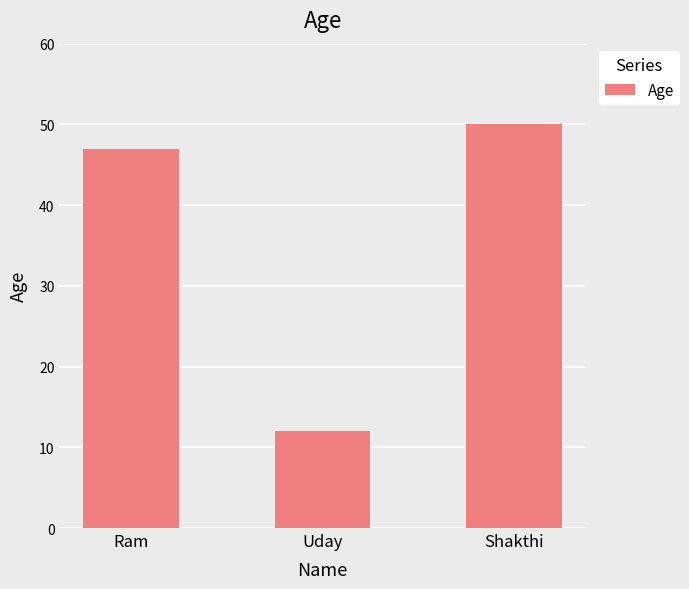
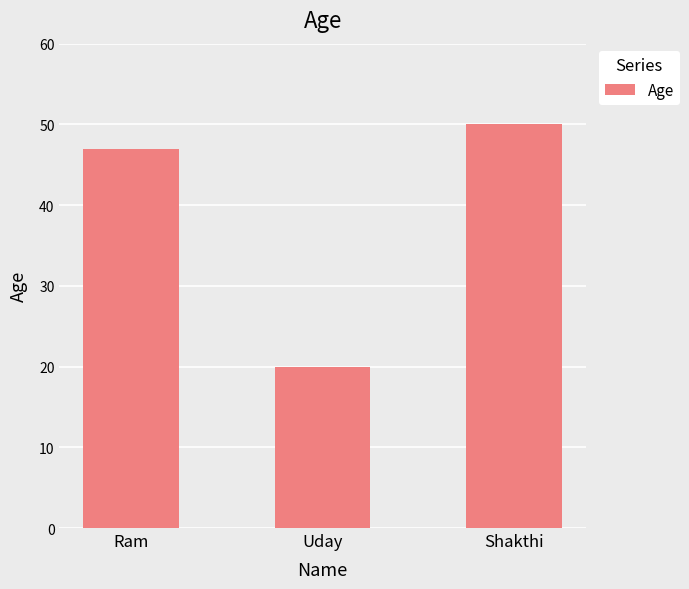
Uday: 12 -> 20
